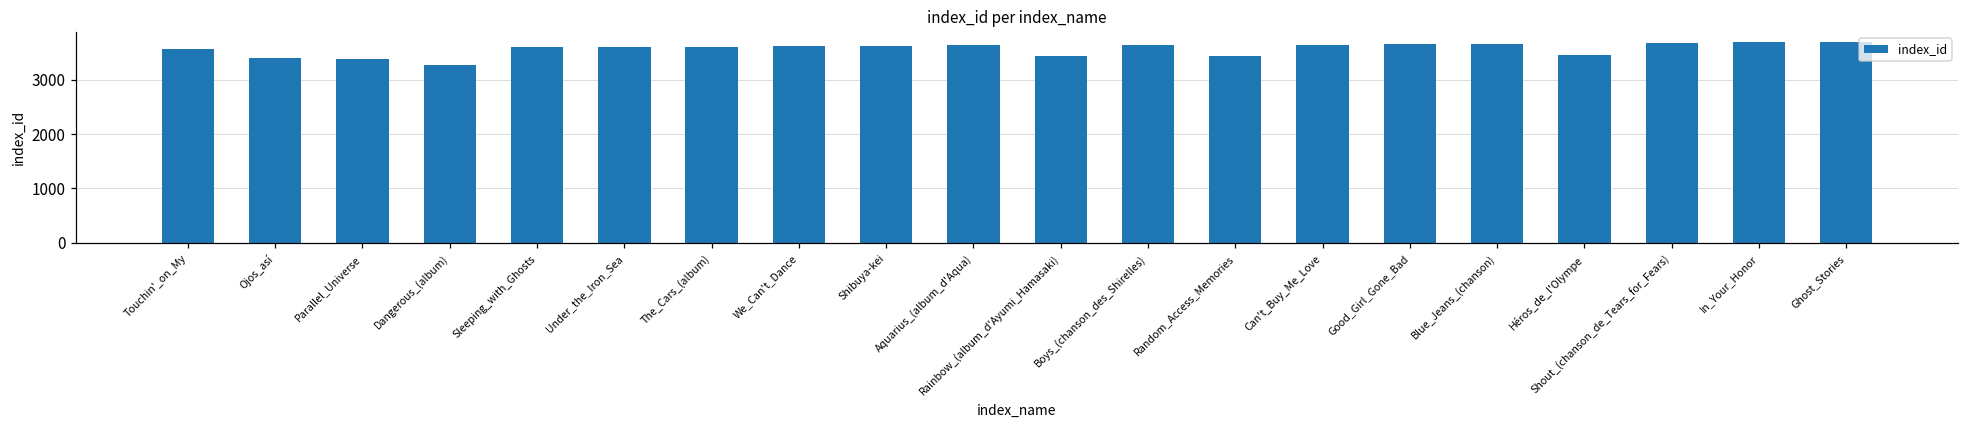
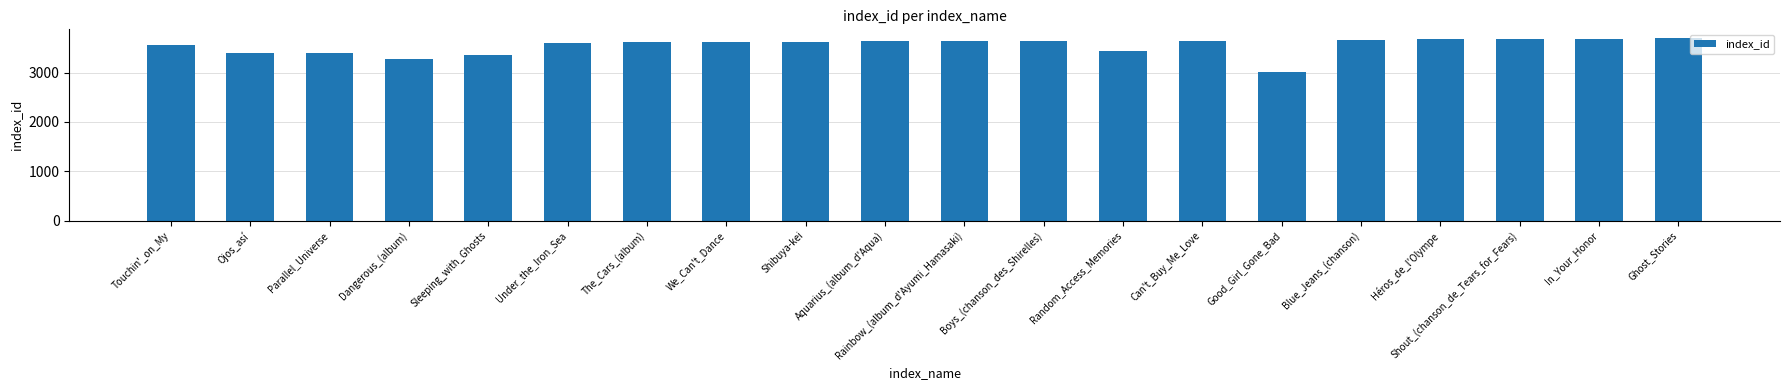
Sleeping_with_Ghosts: 3600 -> 3400
Rainbow_(album_d'Ayumi_Hamasaki): 3400 -> 3600
Good_Girl_Gone_Bad: 3700 -> 3000
Héros_de_l'Olympe: 3500 -> 3700
